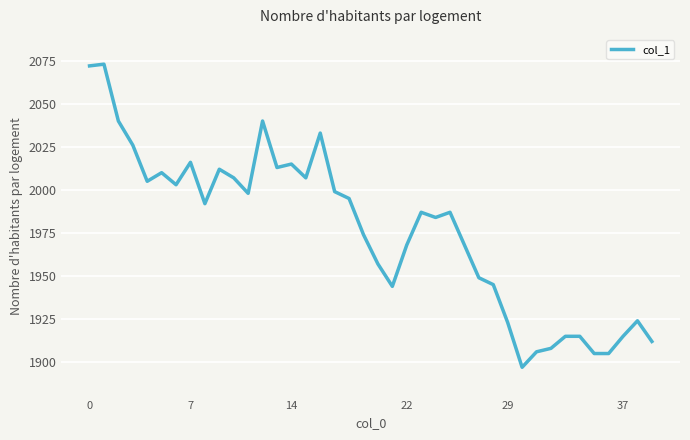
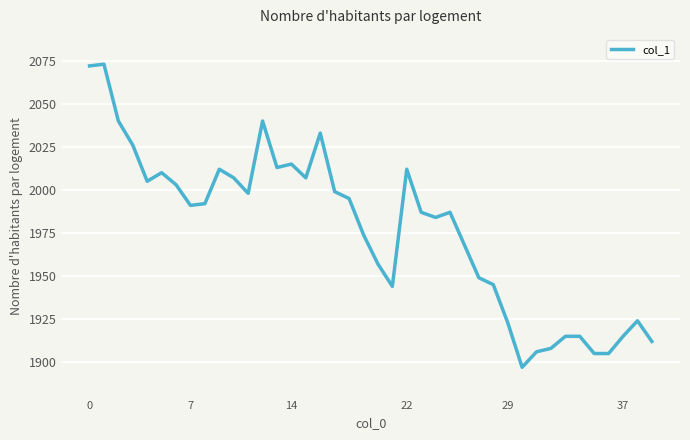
7: 2016 -> 1991
22: 1968 -> 2012
